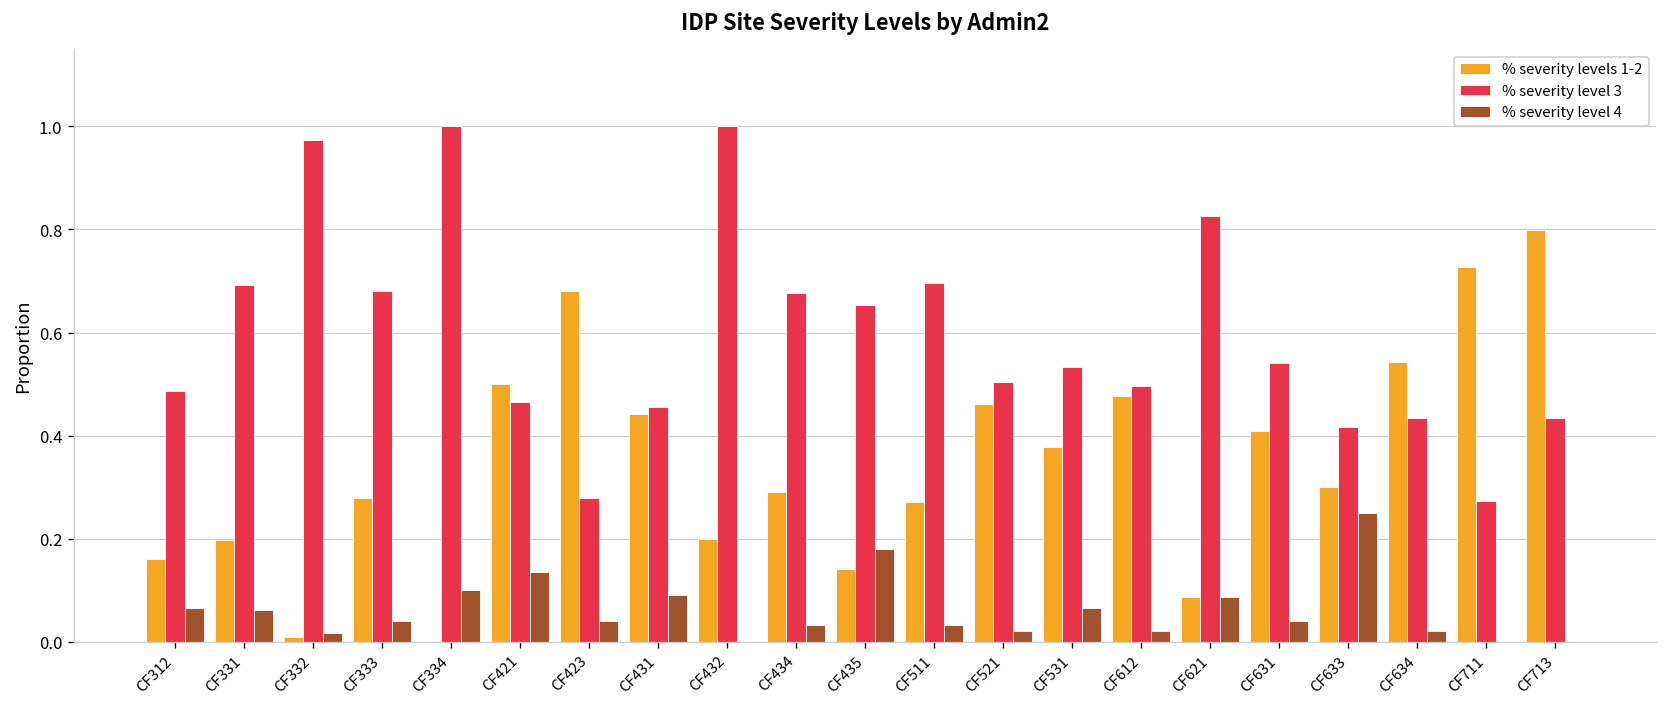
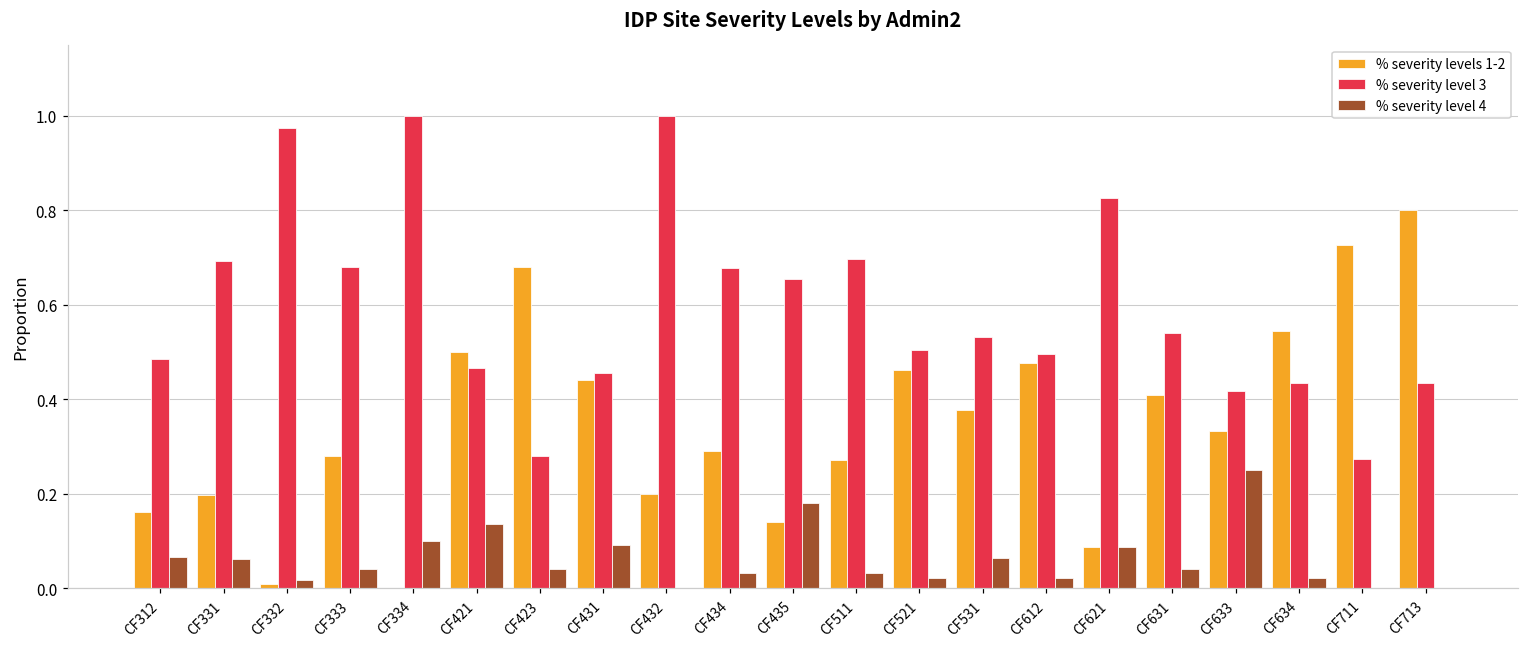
% severity levels 1-2, CF633: 0.30 -> 0.33
